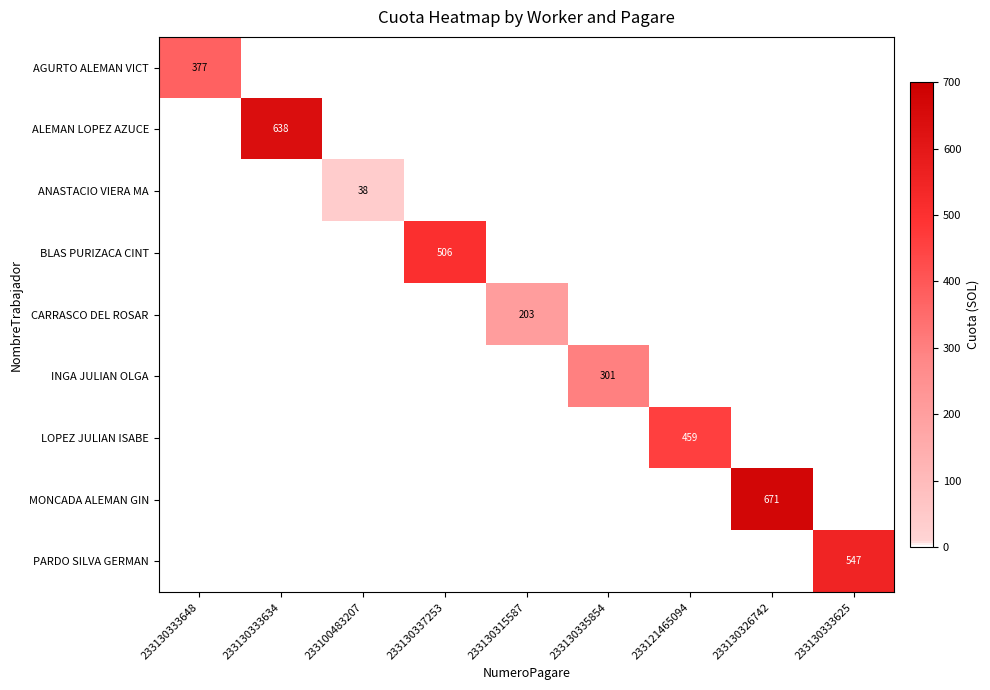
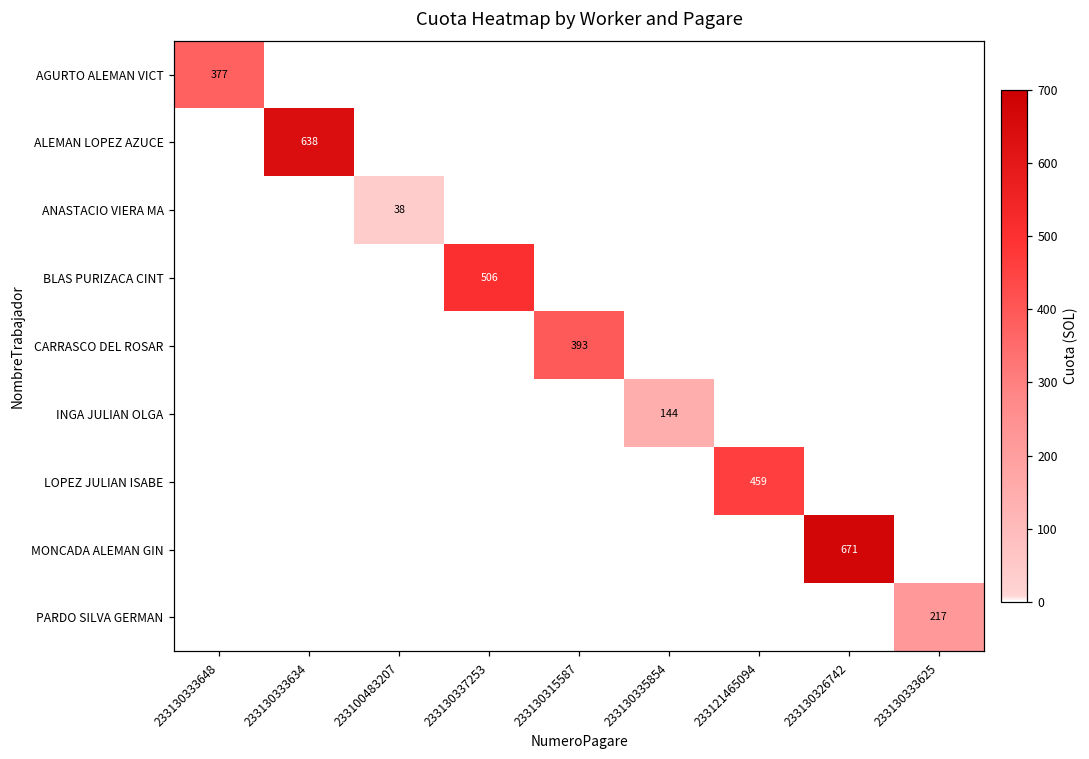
CARRASCO DEL ROSAR, 233130315587: 203 -> 393
INGA JULIAN OLGA, 233130335854: 301 -> 144
PARDO SILVA GERMAN, 233130333625: 547 -> 217
